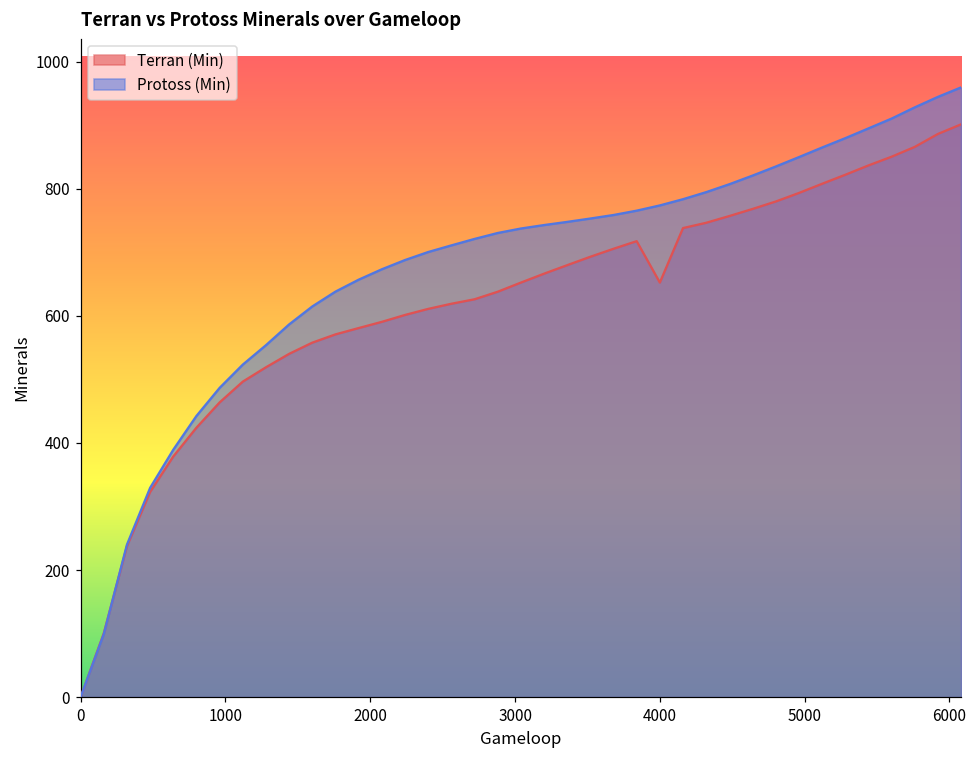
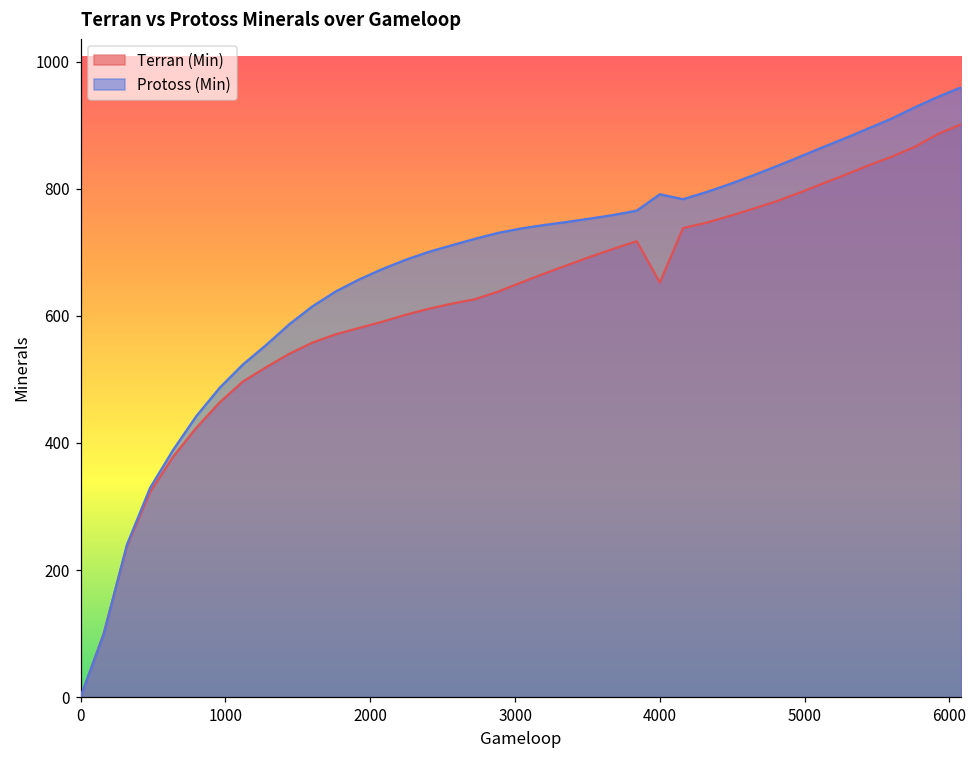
Protoss (Min), 4000: 770 -> 790
